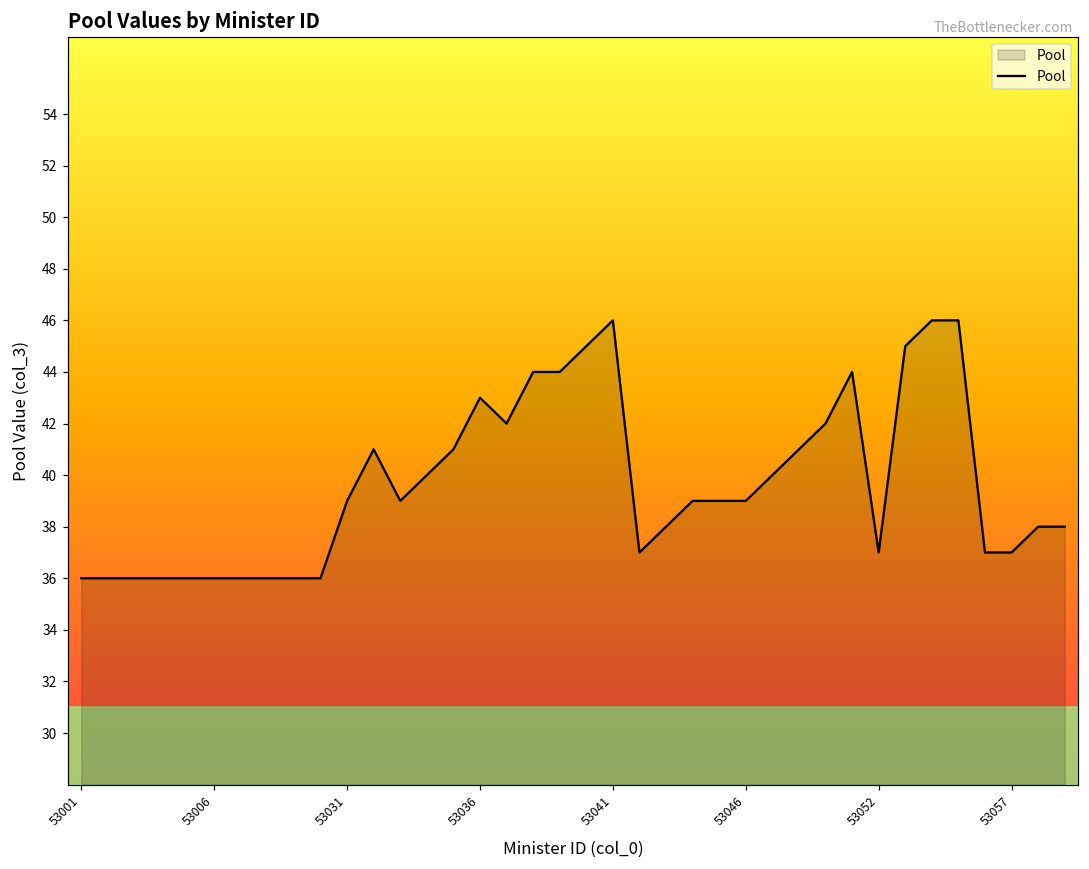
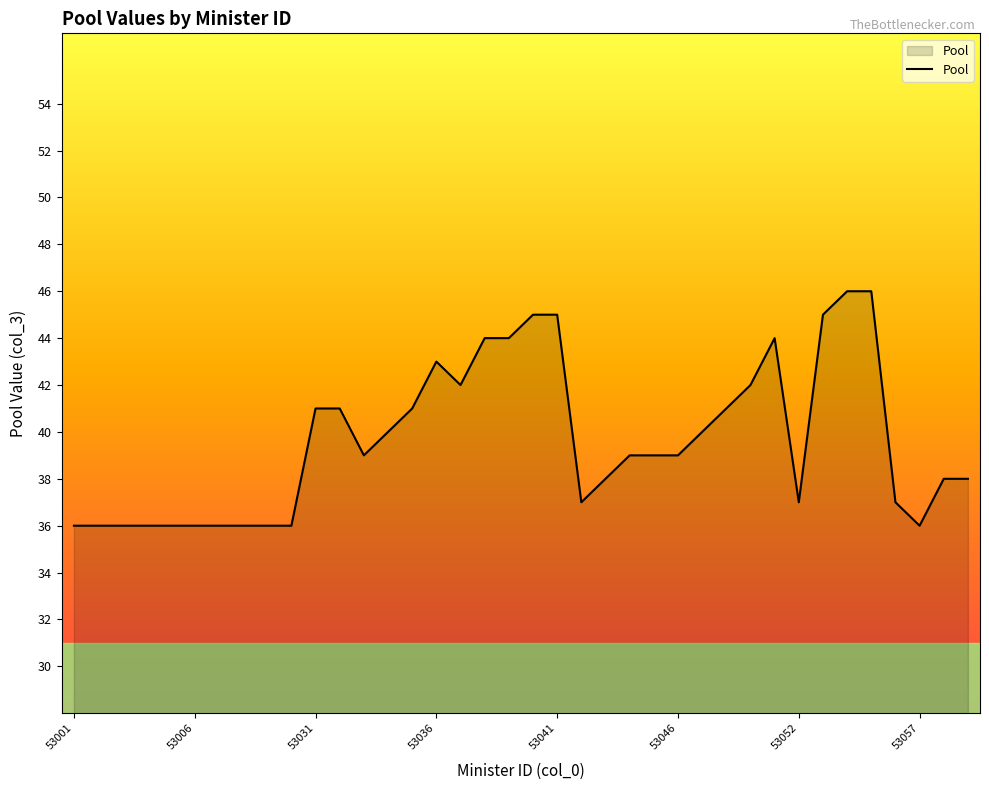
53031: 39 -> 41
53041: 46 -> 45
53057: 37 -> 36
